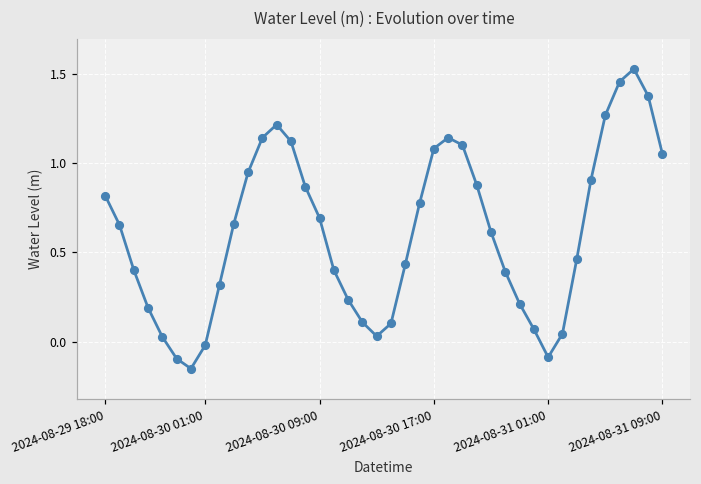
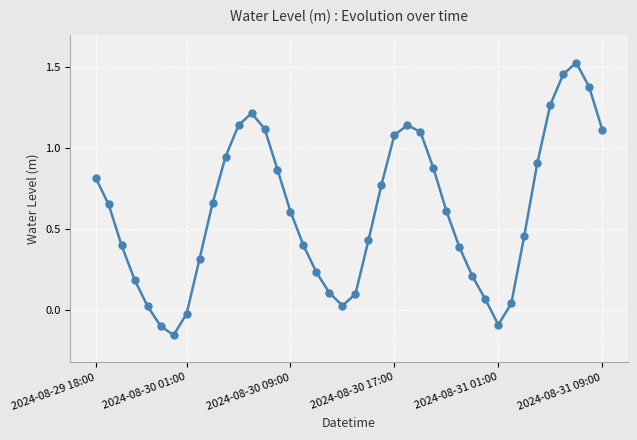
2024-08-30 09:00: 0.69 -> 0.61
2024-08-31 09:00: 1.05 -> 1.11
